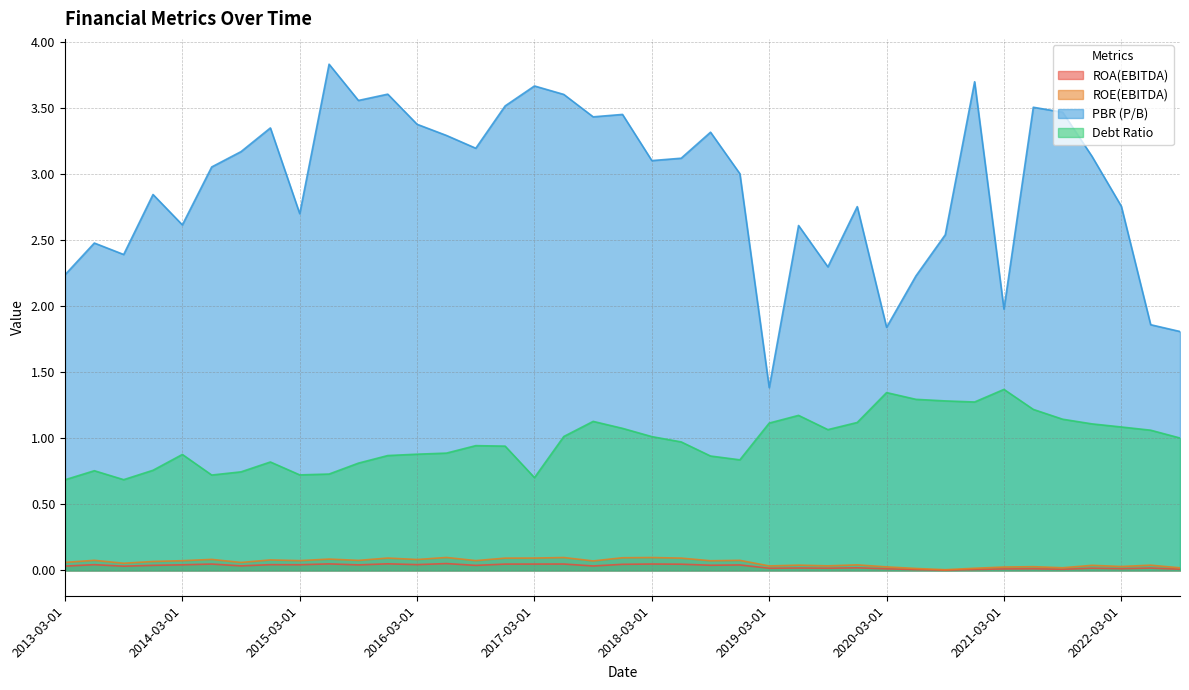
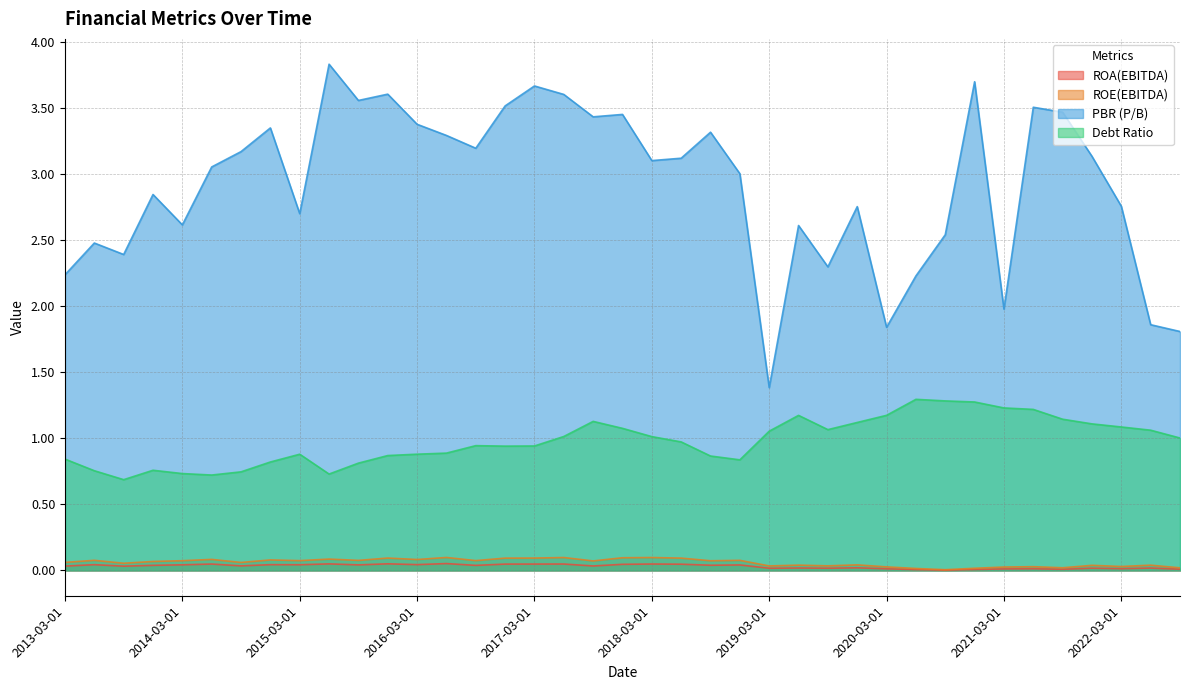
Debt Ratio, 2013-03-01: 0.69 -> 0.84
Debt Ratio, 2014-03-01: 0.88 -> 0.73
Debt Ratio, 2015-03-01: 0.72 -> 0.88
Debt Ratio, 2017-03-01: 0.70 -> 0.94
Debt Ratio, 2019-03-01: 1.12 -> 1.05
Debt Ratio, 2020-03-01: 1.35 -> 1.17
Debt Ratio, 2021-03-01: 1.37 -> 1.23
